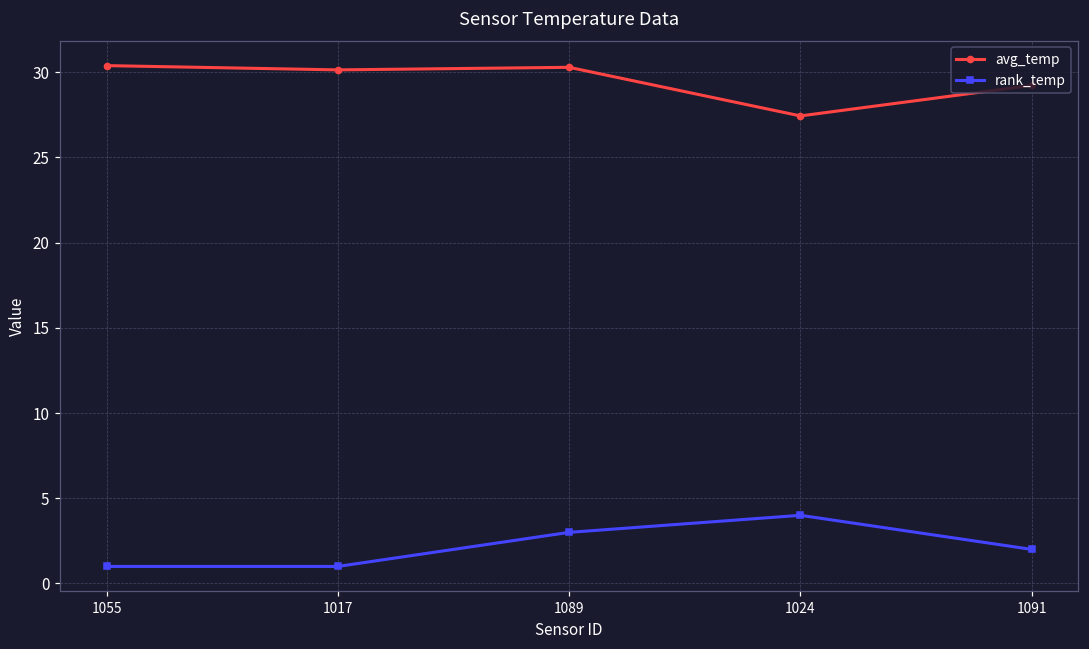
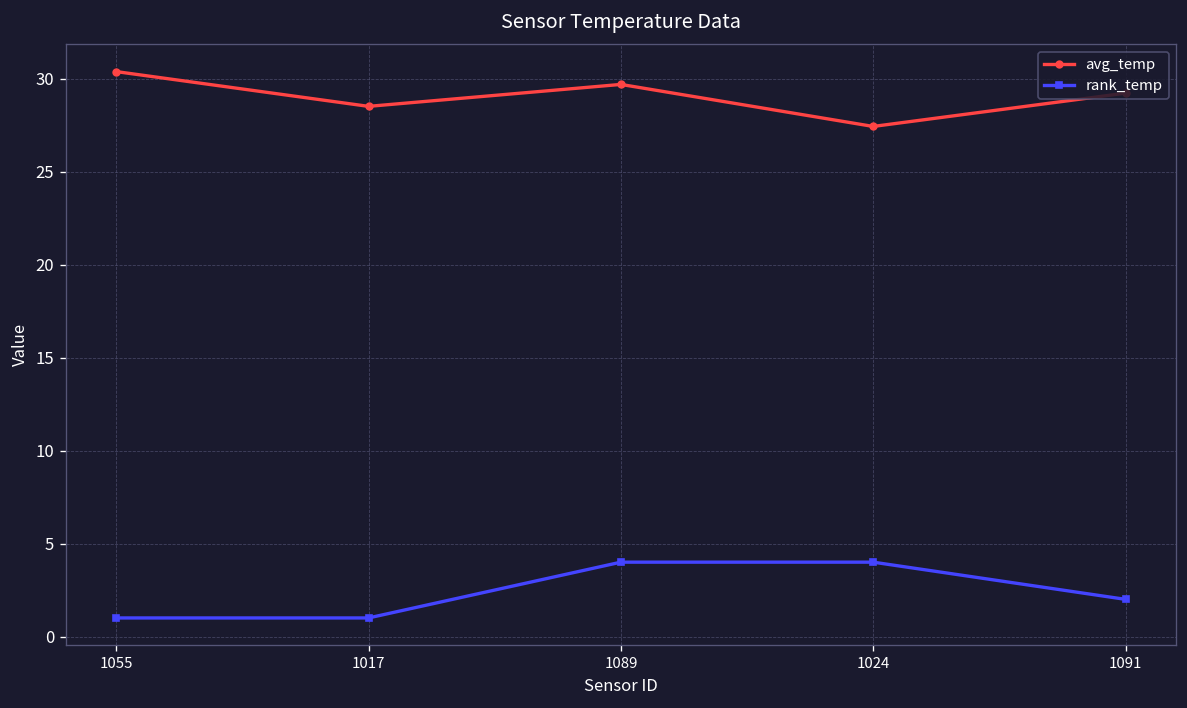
avg_temp, 1017: 30.1 -> 28.5
avg_temp, 1089: 30.3 -> 29.7
rank_temp, 1089: 3 -> 4
